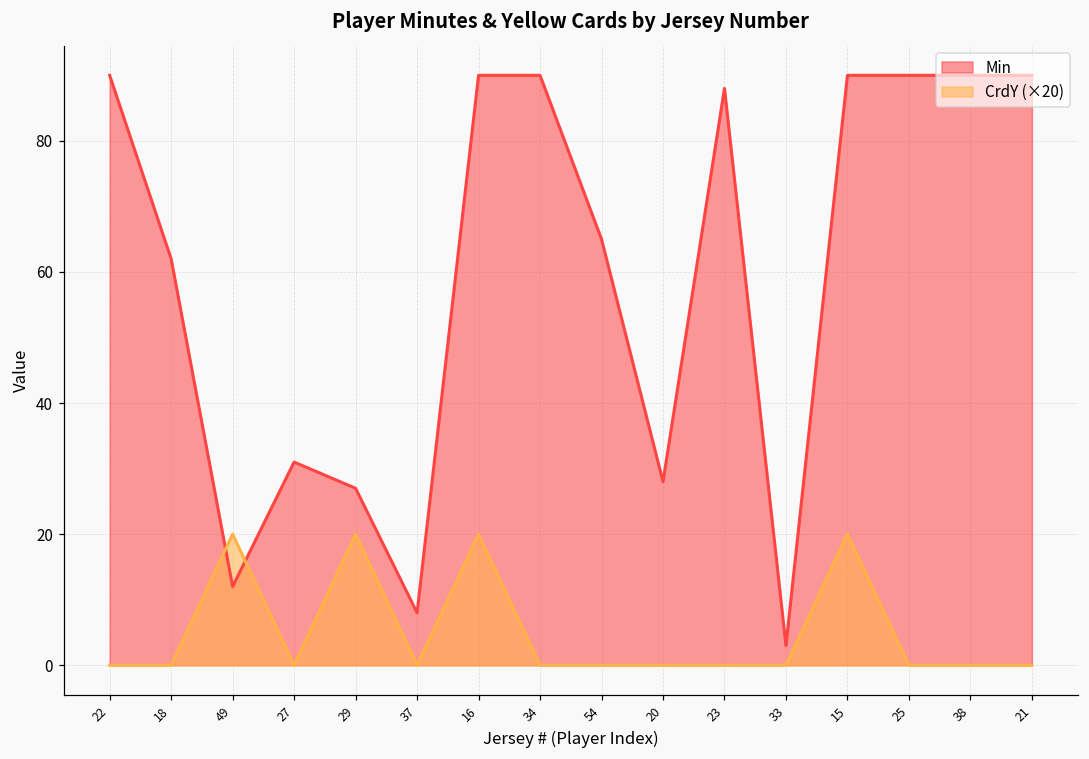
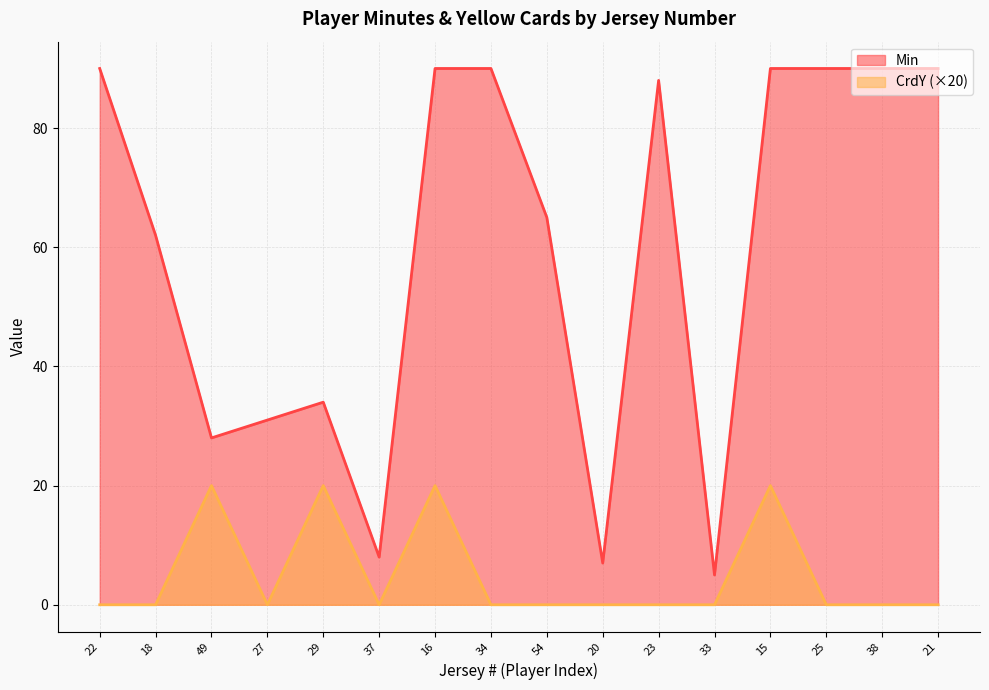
Min, 49: 12 -> 28
Min, 29: 27 -> 34
Min, 20: 28 -> 7
Min, 33: 3 -> 5
